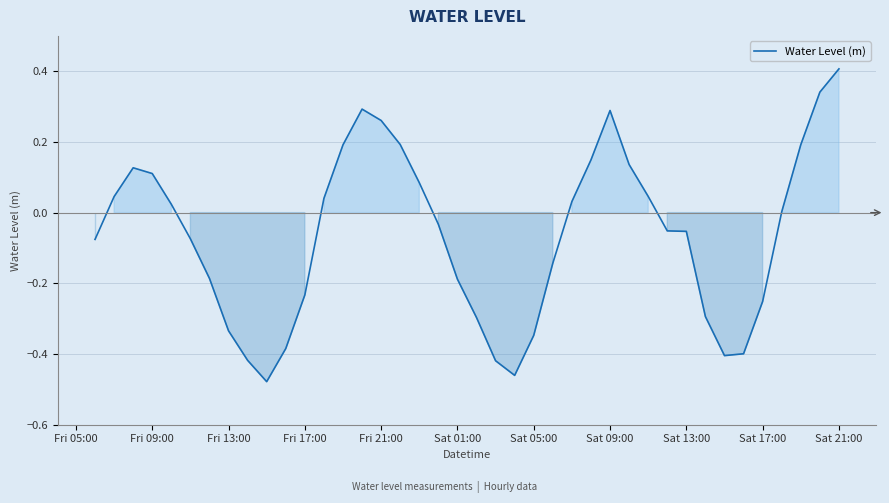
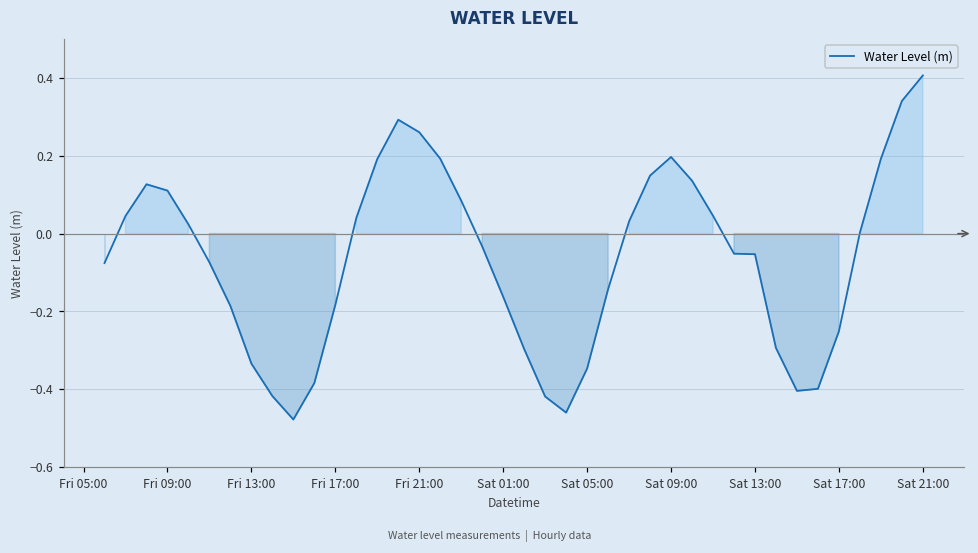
Fri 17:00: -0.23 -> -0.18
Sat 01:00: -0.19 -> -0.16
Sat 09:00: 0.29 -> 0.20
